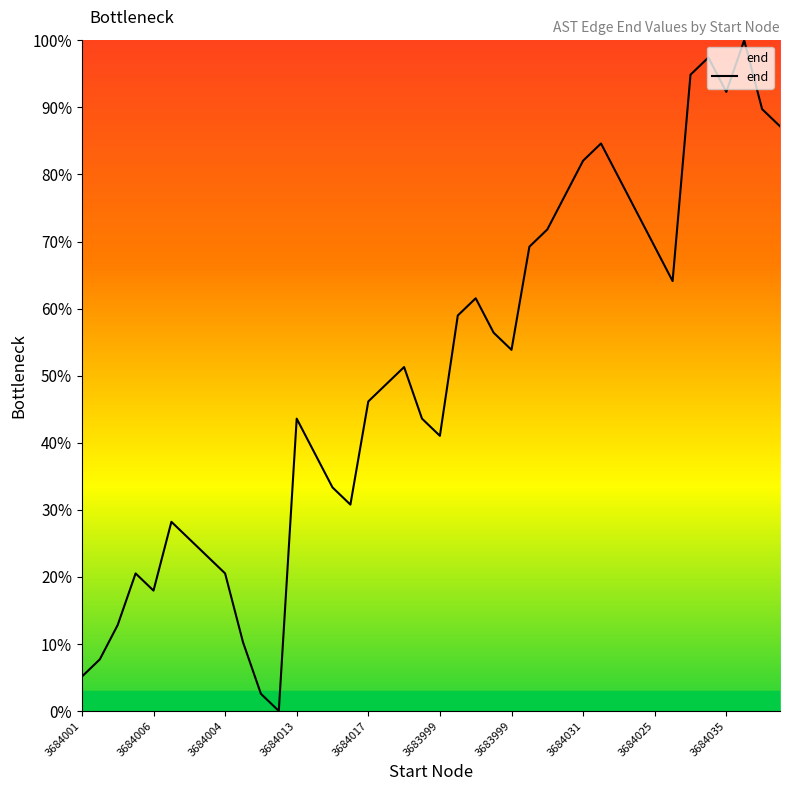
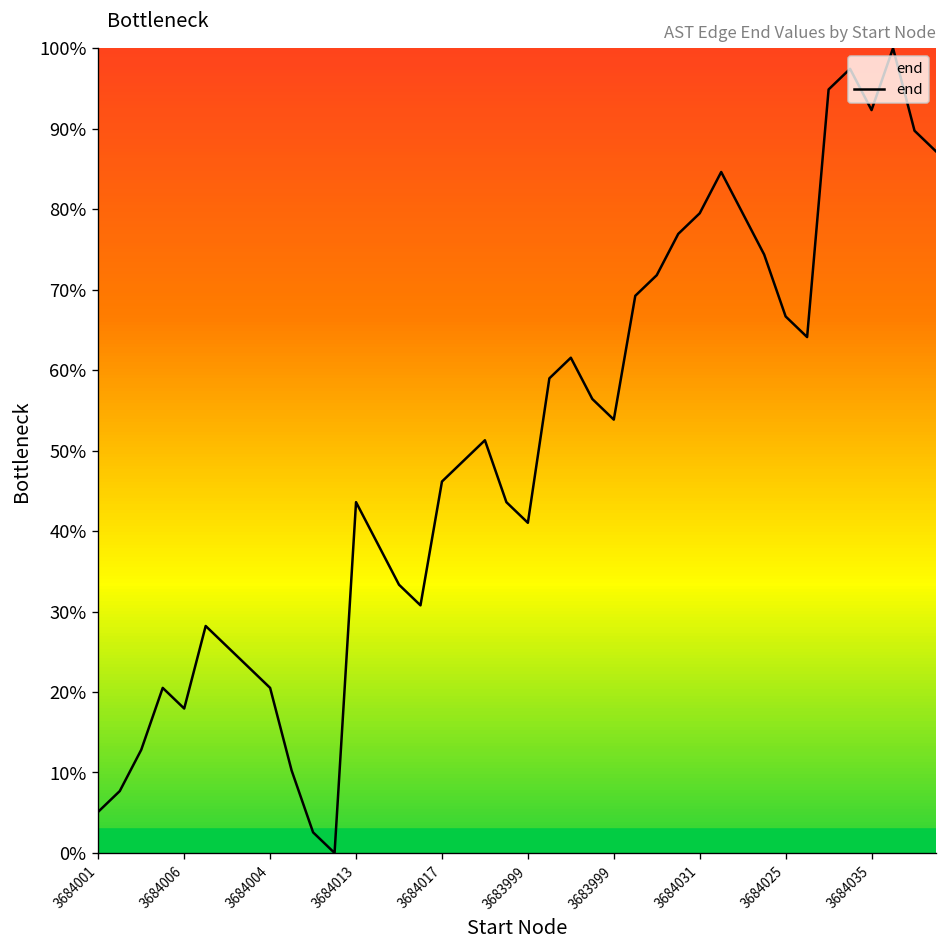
3684031: 82% -> 79%
3684025: 69% -> 67%
